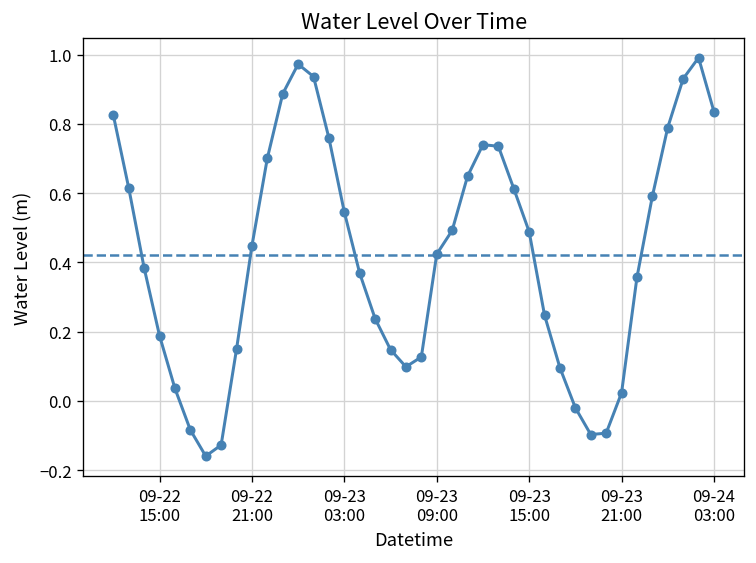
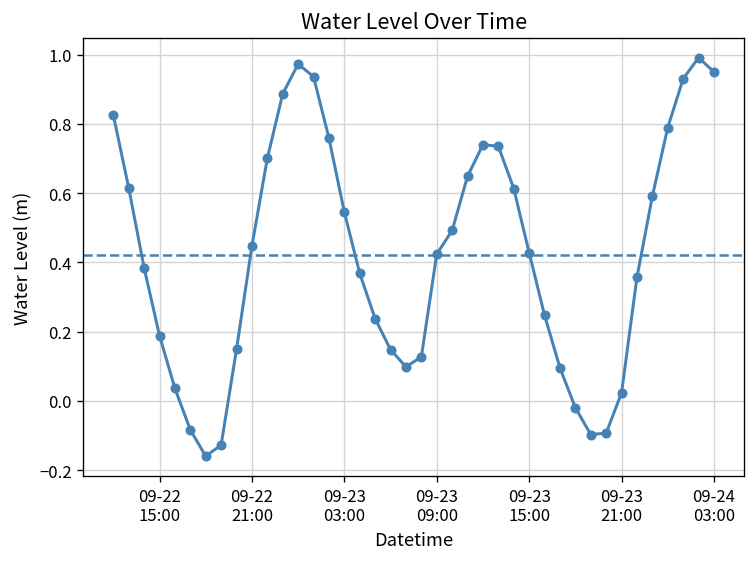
09-23 15:00: 0.49 -> 0.43
09-24 03:00: 0.83 -> 0.95
